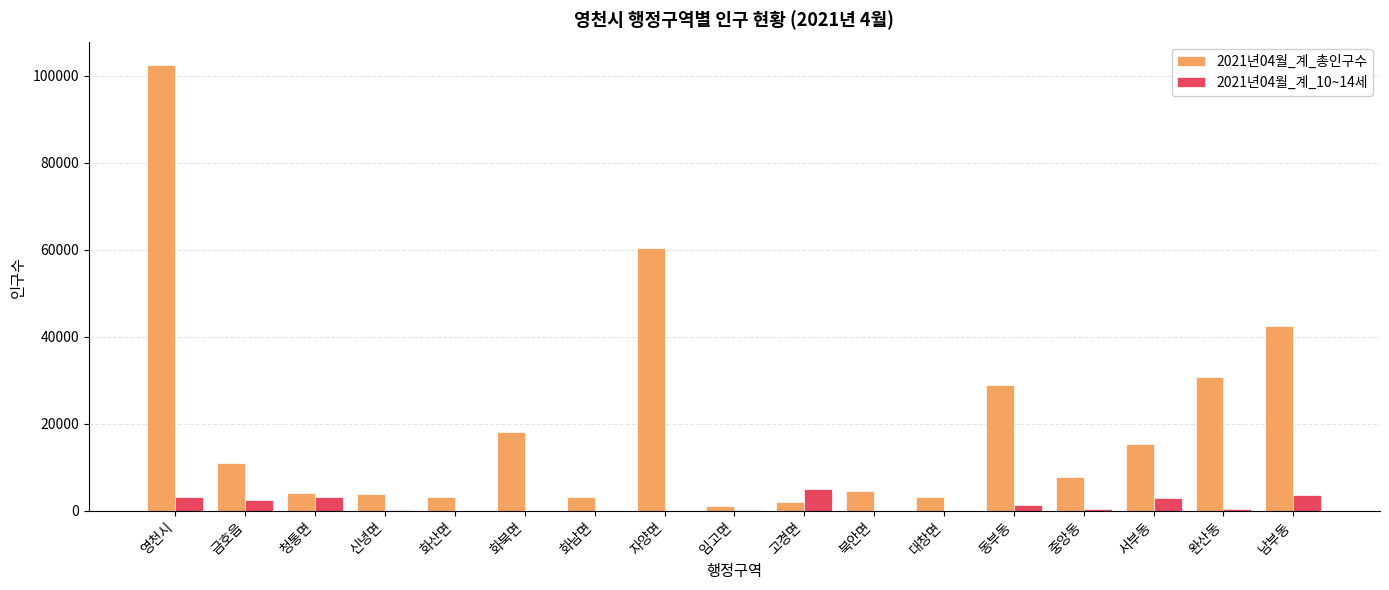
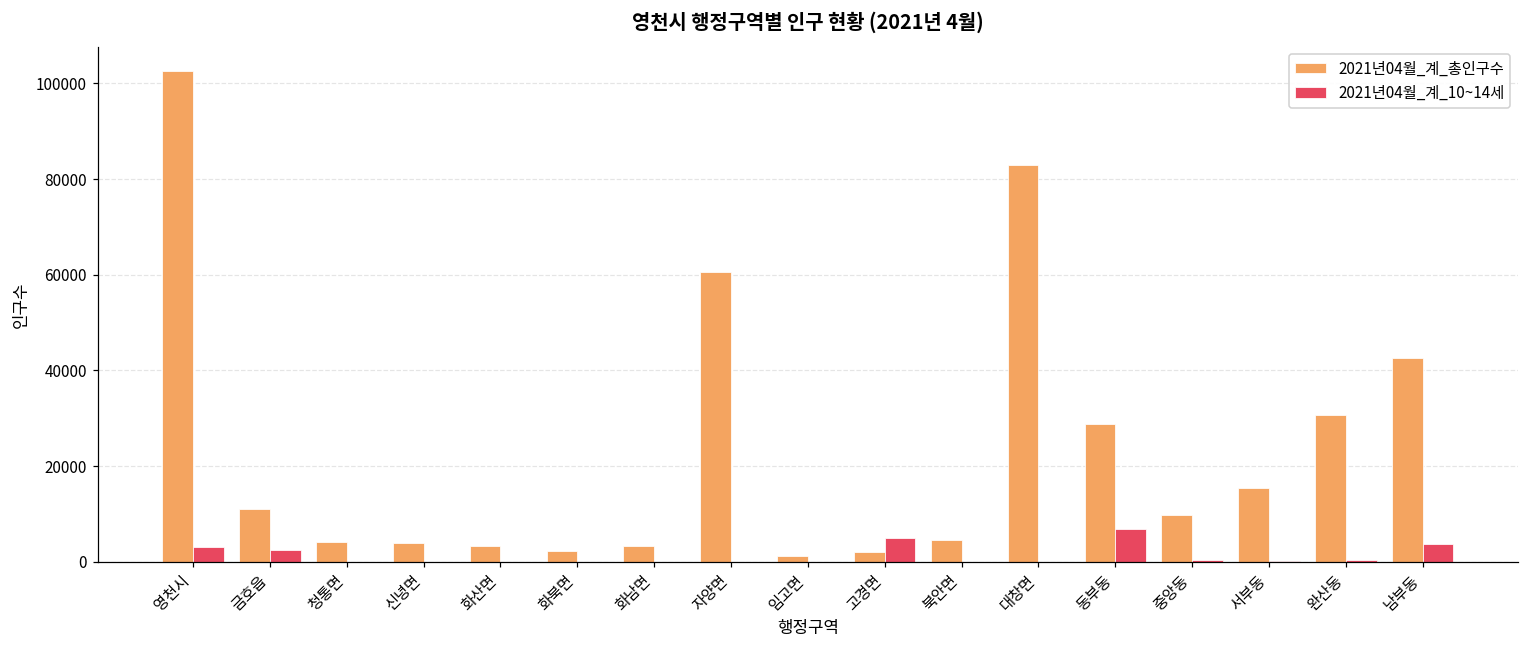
2021년04월_계_10~14세, 청통면: 3000 -> 0
2021년04월_계_총인구수, 화북면: 18000 -> 2000
2021년04월_계_총인구수, 대창면: 3000 -> 83000
2021년04월_계_10~14세, 동부동: 1000 -> 7000
2021년04월_계_총인구수, 중앙동: 8000 -> 10000
2021년04월_계_10~14세, 서부동: 3000 -> 0
